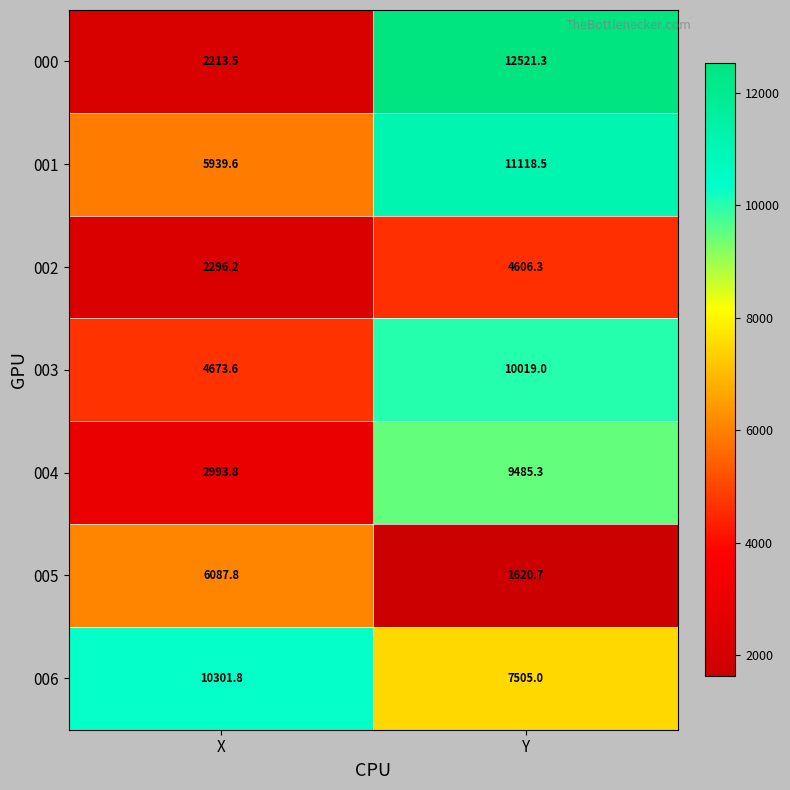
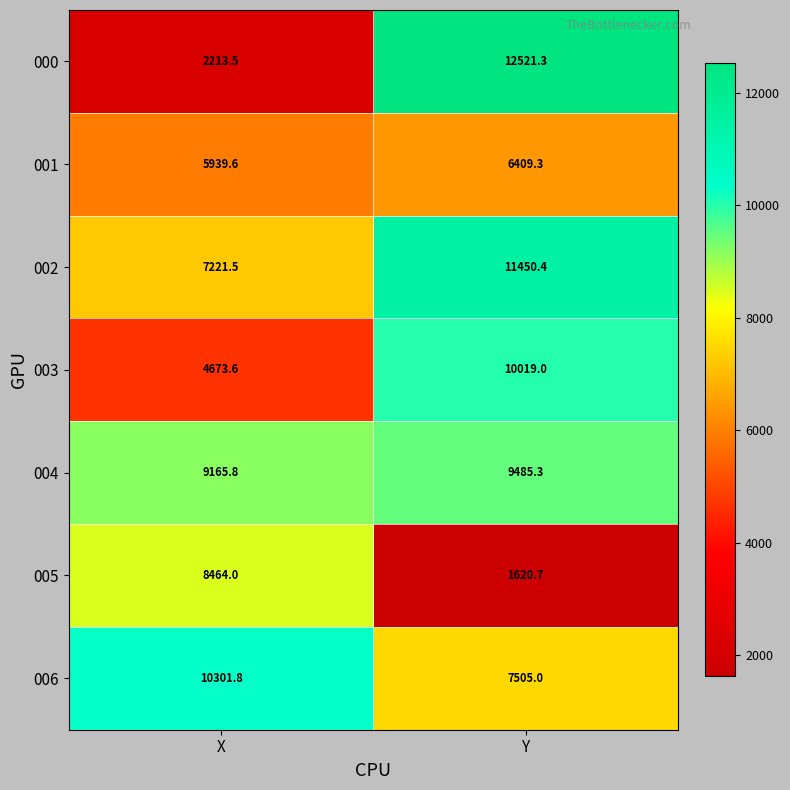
001, Y: 11118.5 -> 6409.3
002, X: 2296.2 -> 7221.5
002, Y: 4606.3 -> 11450.4
004, X: 2993.8 -> 9165.8
005, X: 6087.8 -> 8464.0
